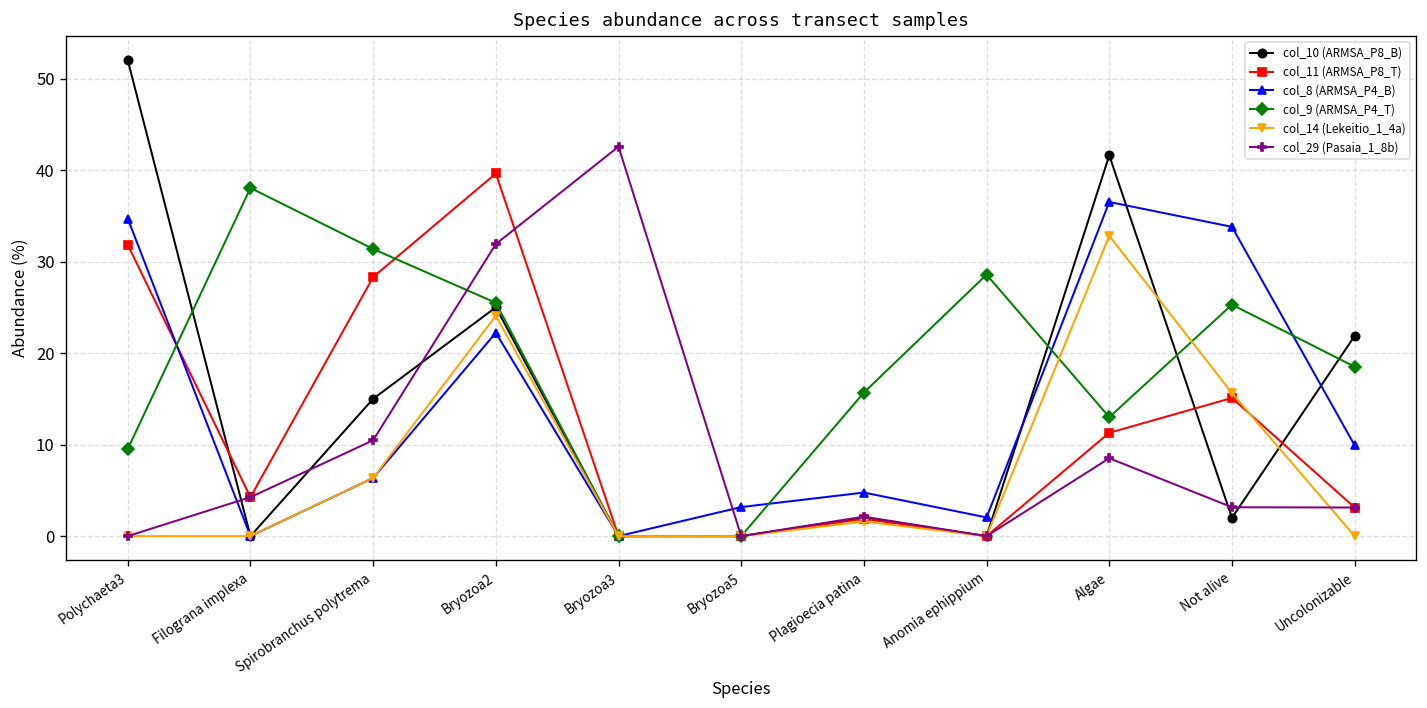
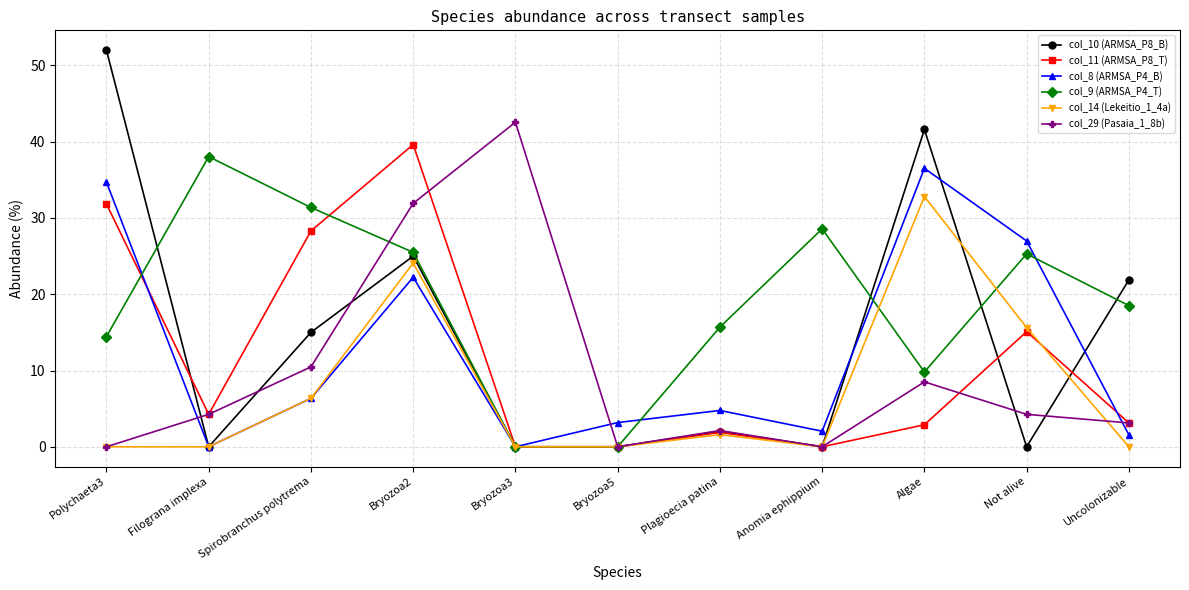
col_9 (ARMSA_P4_T), Polychaeta3: 10 -> 14
col_11 (ARMSA_P8_T), Algae: 11 -> 3
col_9 (ARMSA_P4_T), Algae: 13 -> 10
col_10 (ARMSA_P8_B), Not alive: 2 -> 0
col_8 (ARMSA_P4_B), Not alive: 34 -> 27
col_29 (Pasaia_1_8b), Not alive: 3 -> 4
col_8 (ARMSA_P4_B), Uncolonizable: 10 -> 2
